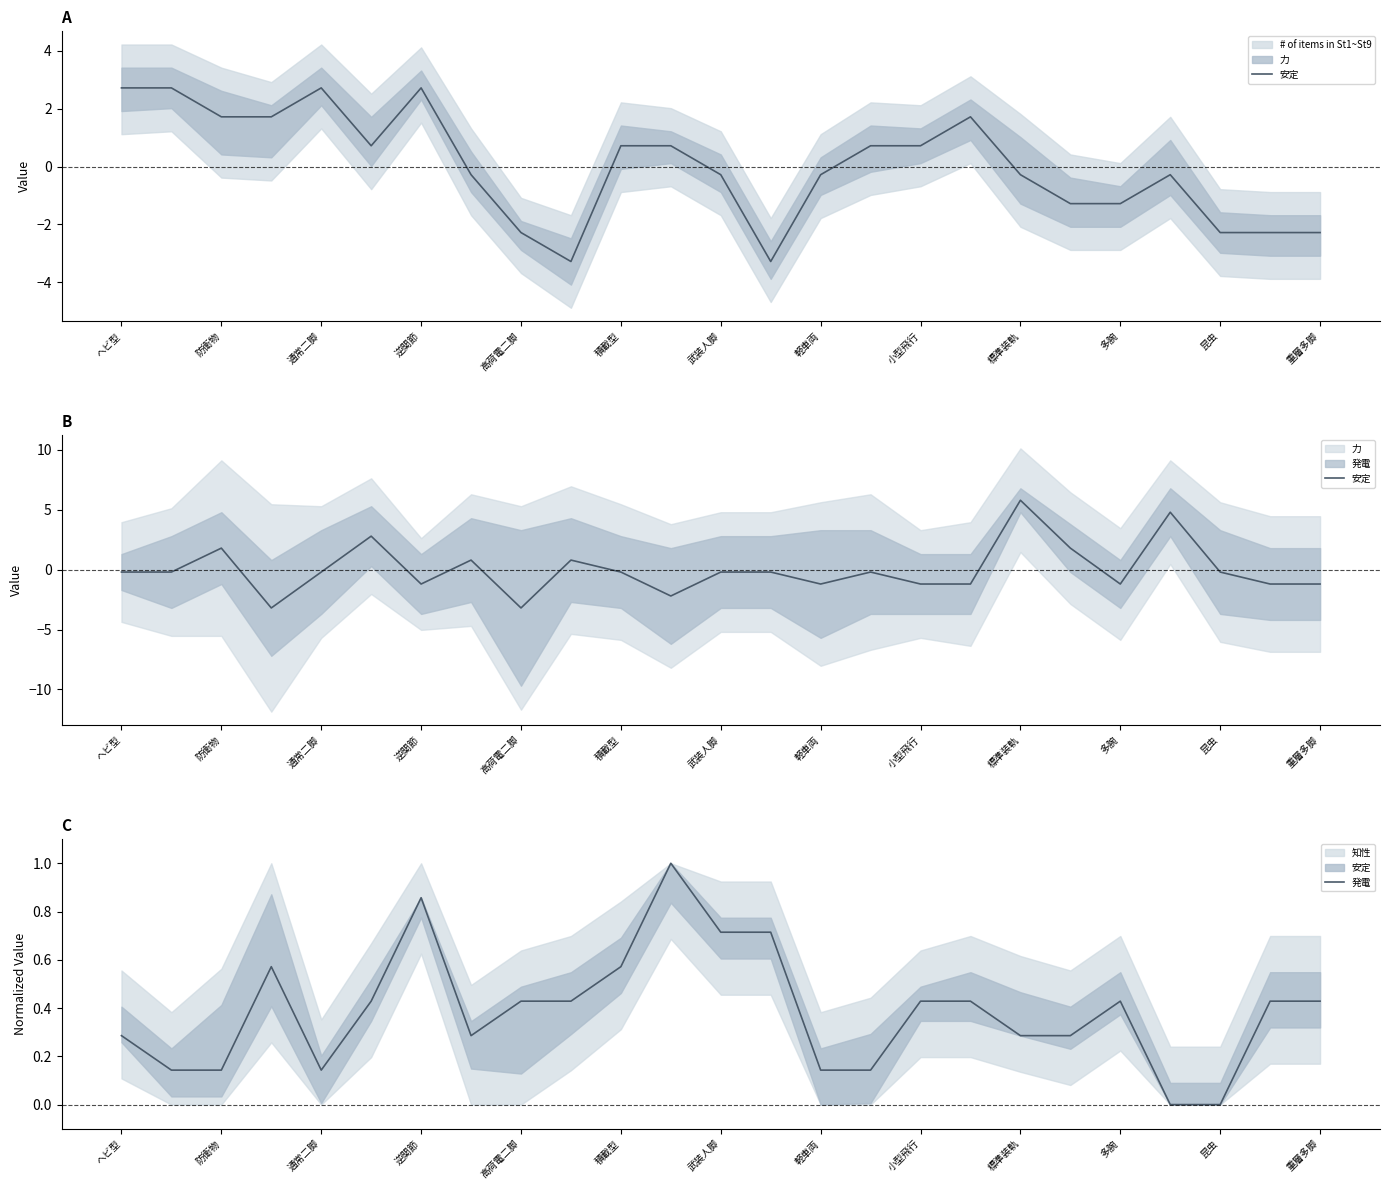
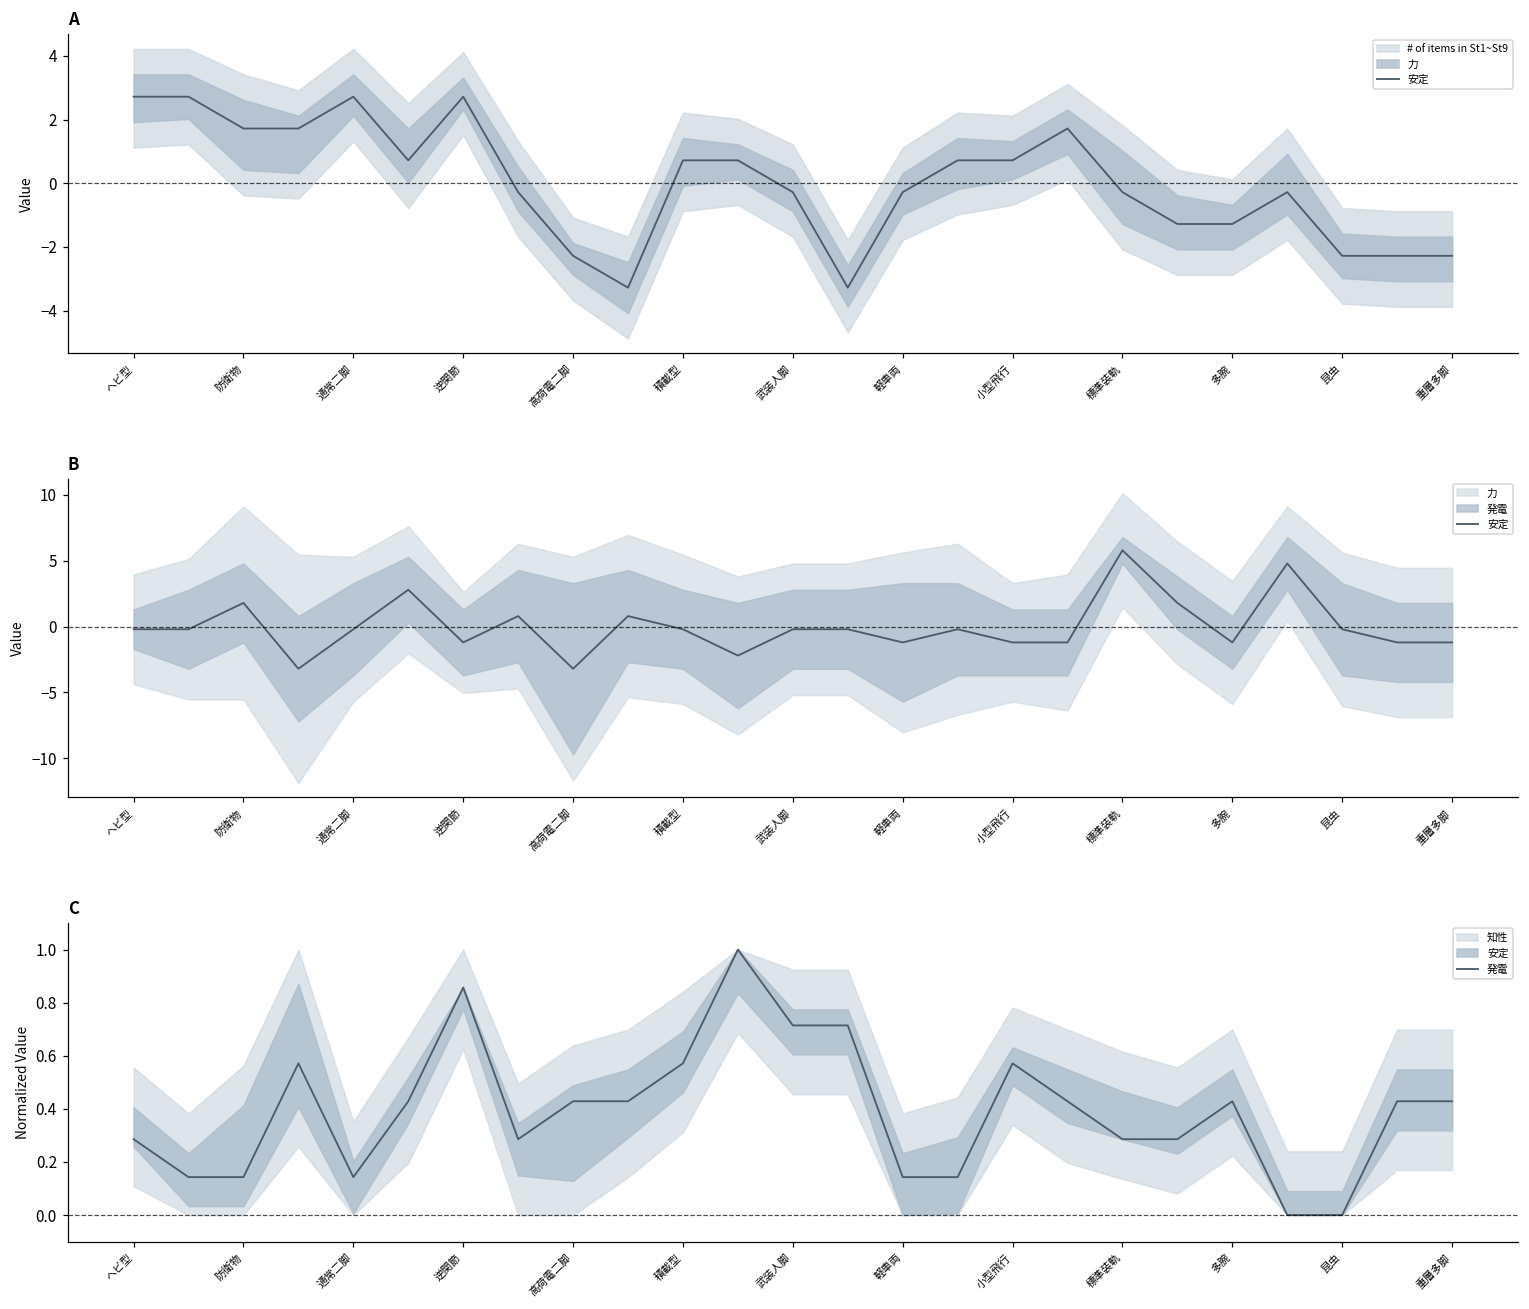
C, 発電, 小型飛行: 0.43 -> 0.57
